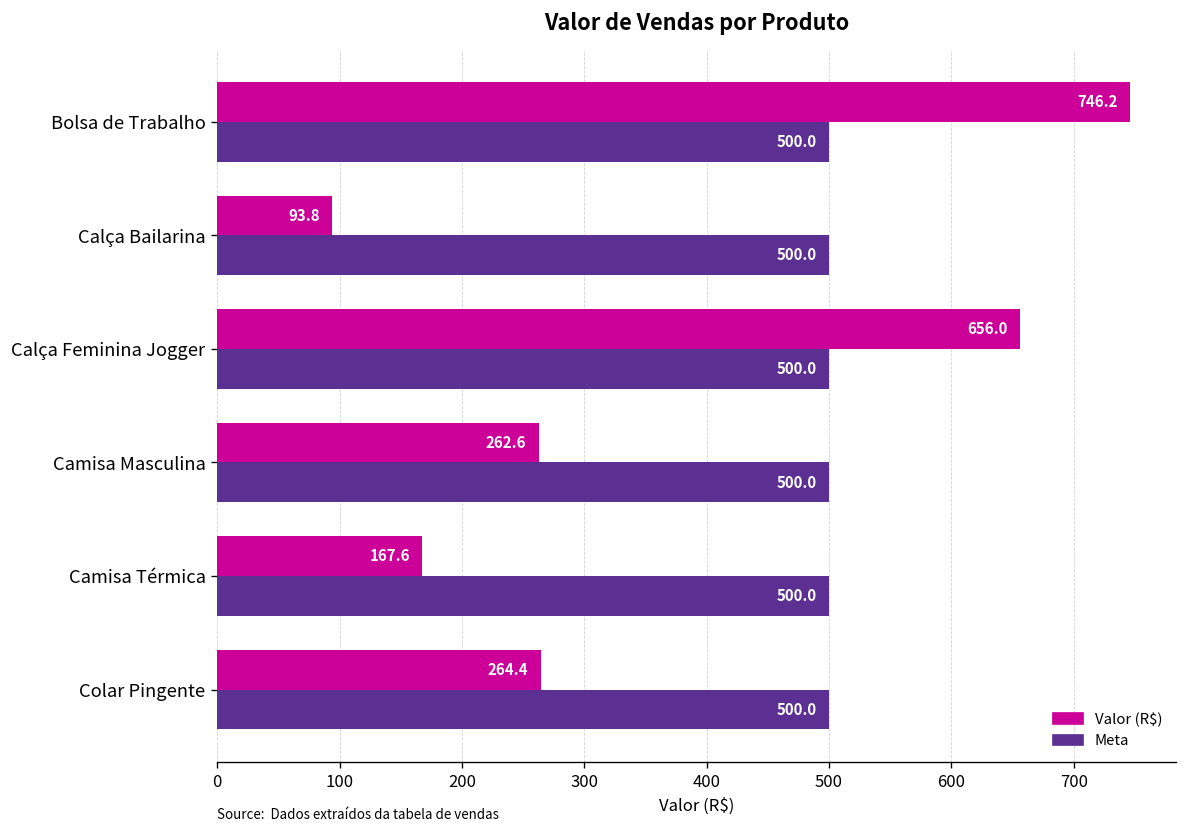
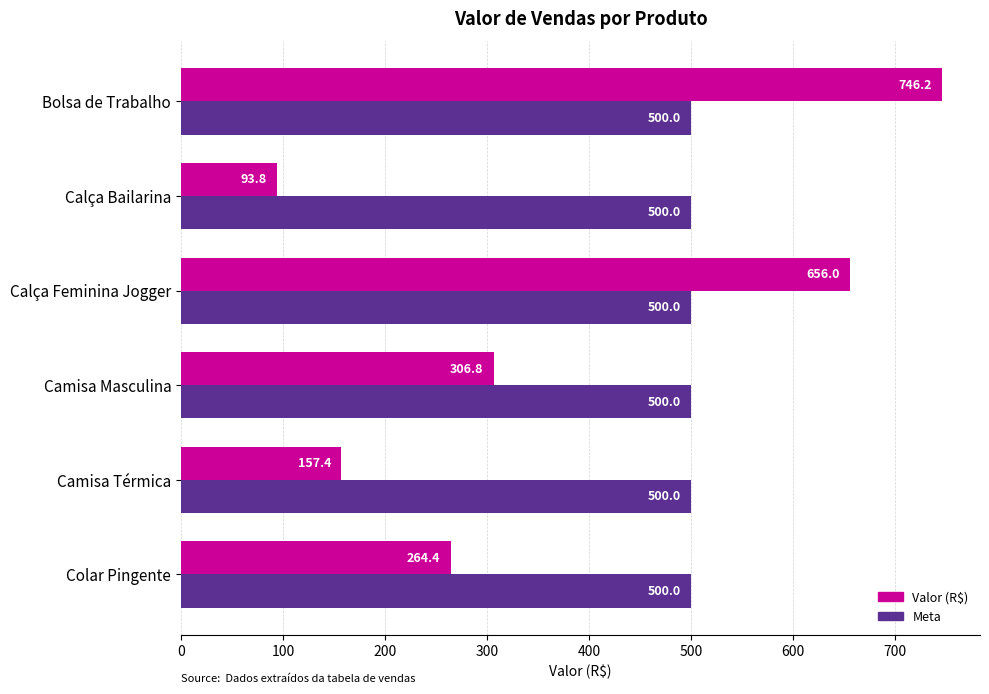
Valor (R$), Camisa Masculina: 262.6 -> 306.8
Valor (R$), Camisa Térmica: 167.6 -> 157.4
